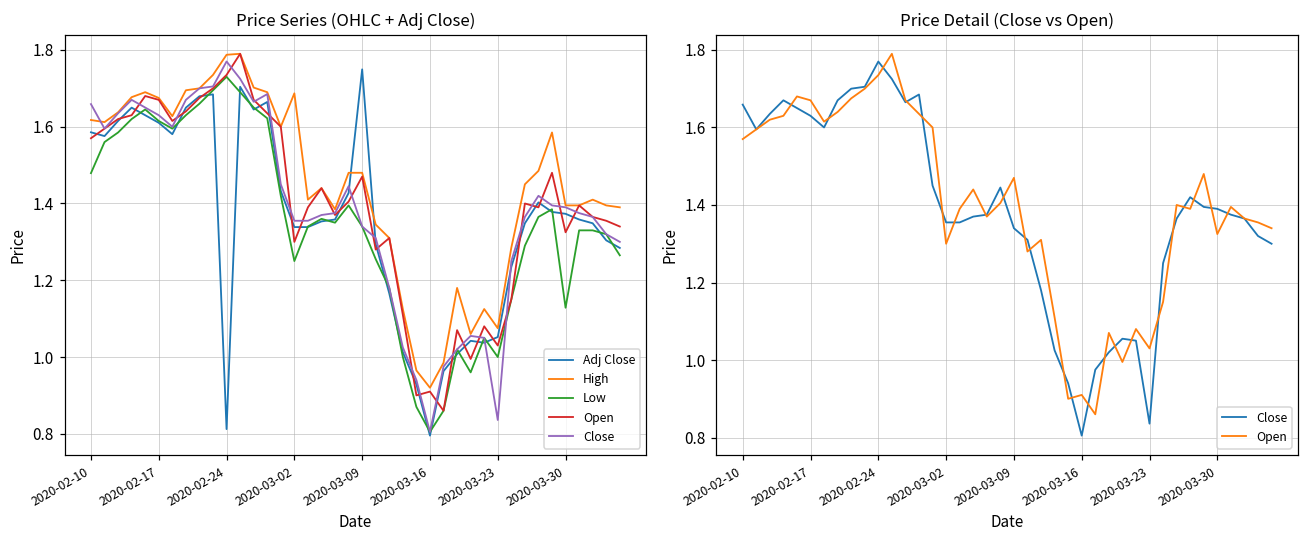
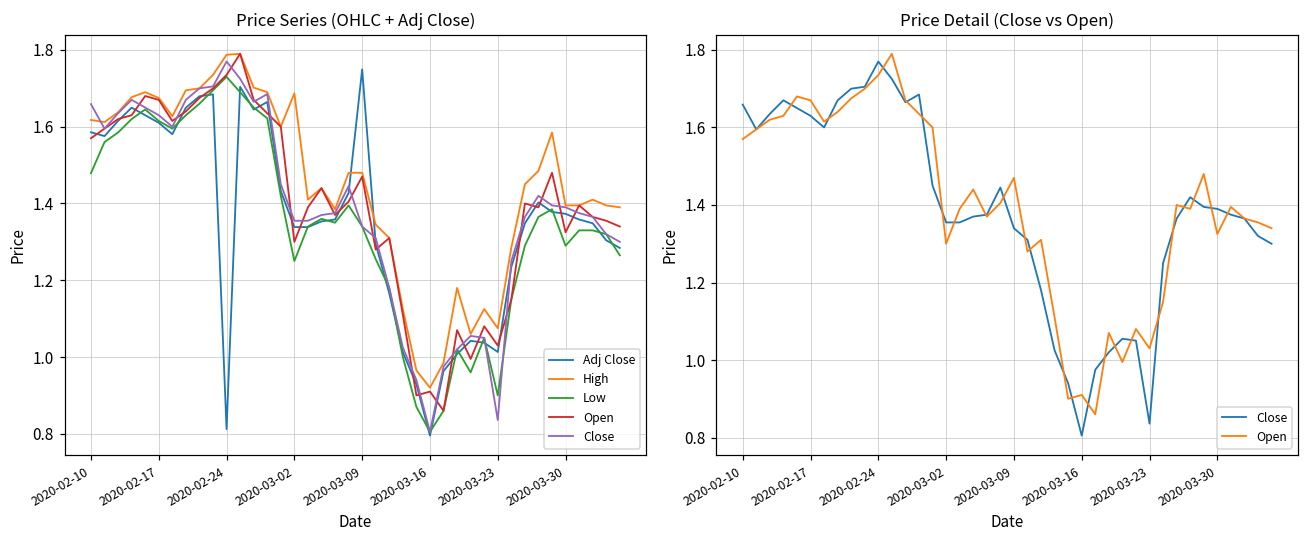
Price Series (OHLC + Adj Close), Adj Close, 2020-03-23: 1.05 -> 1.01
Price Series (OHLC + Adj Close), Low, 2020-03-23: 1.0 -> 0.9
Price Series (OHLC + Adj Close), Low, 2020-03-30: 1.13 -> 1.29
